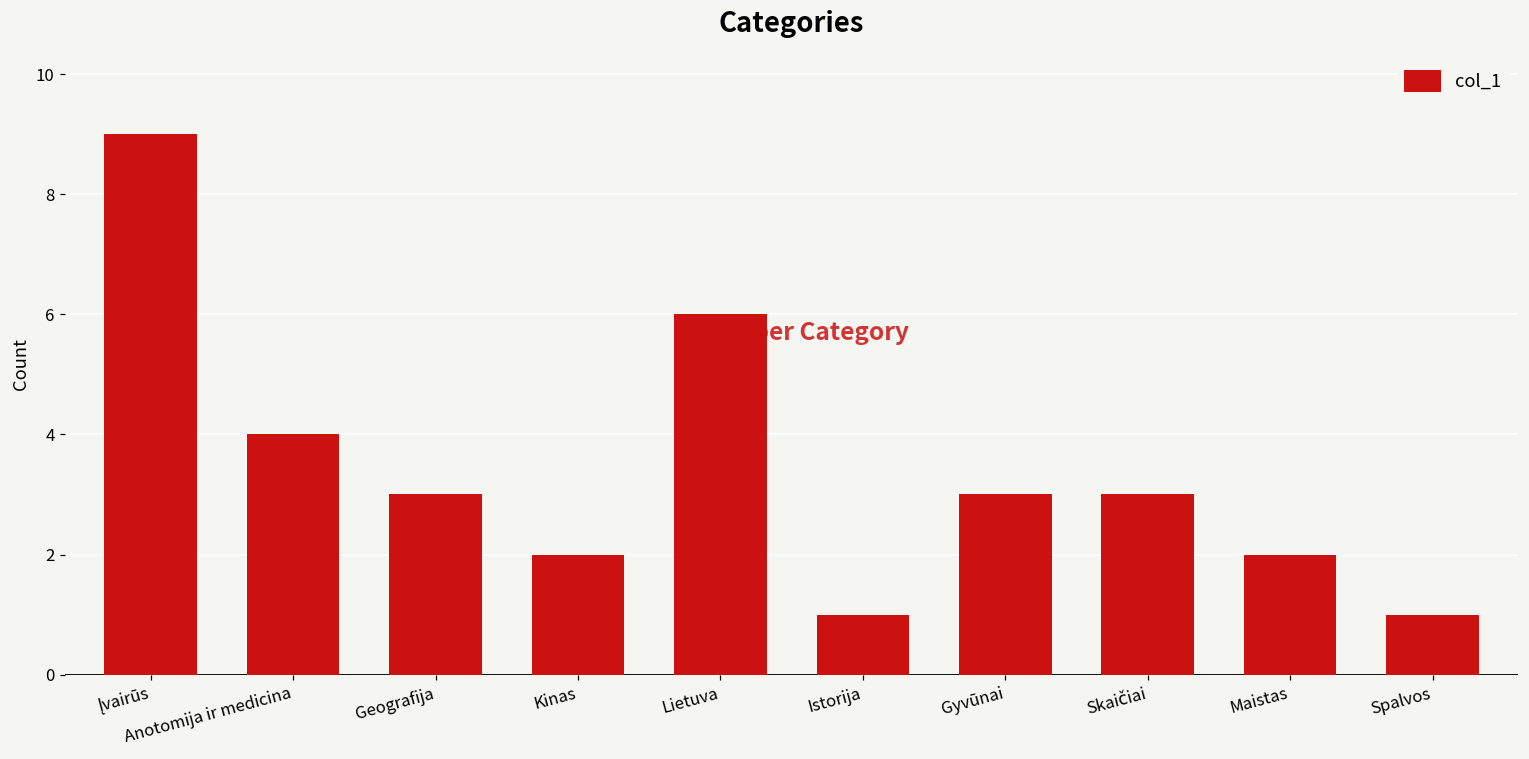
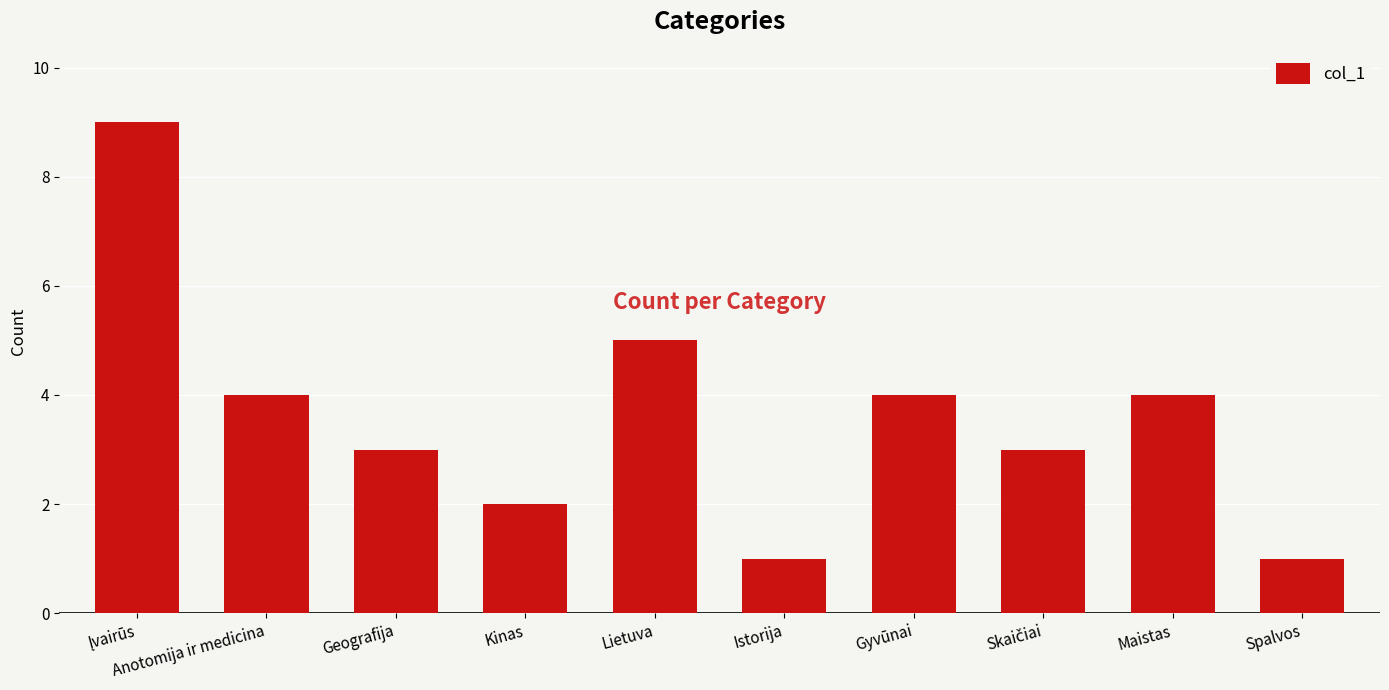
Lietuva: 6 -> 5
Gyvūnai: 3 -> 4
Maistas: 2 -> 4
